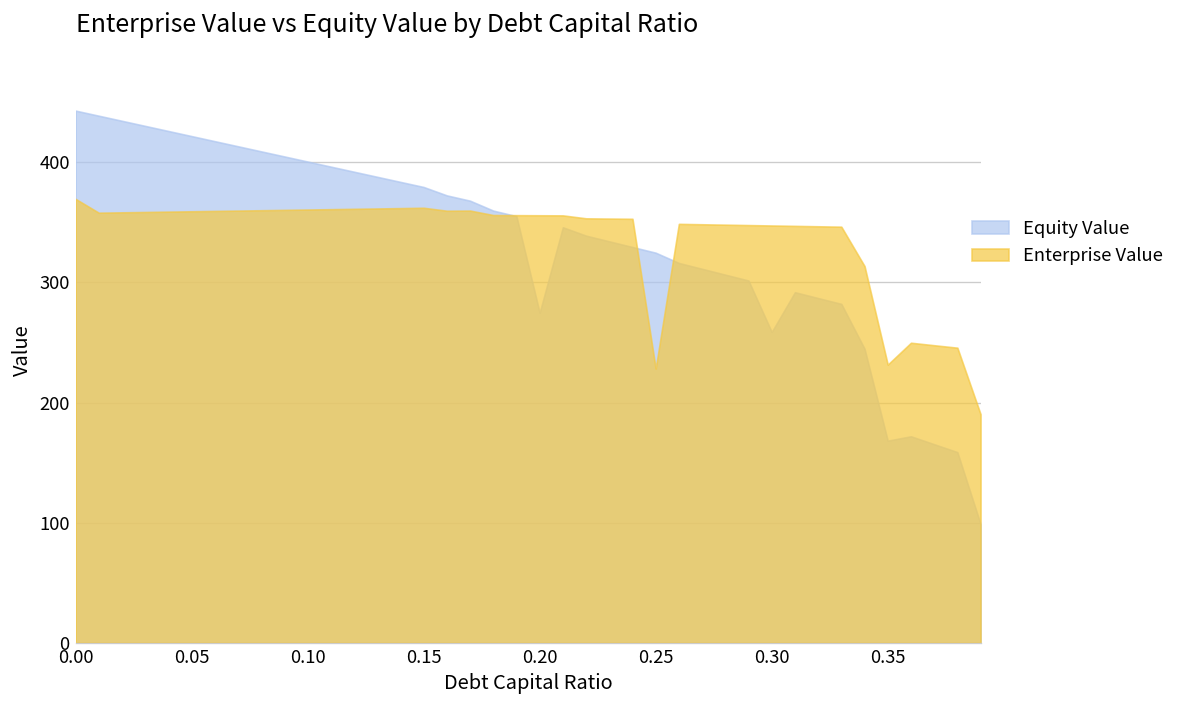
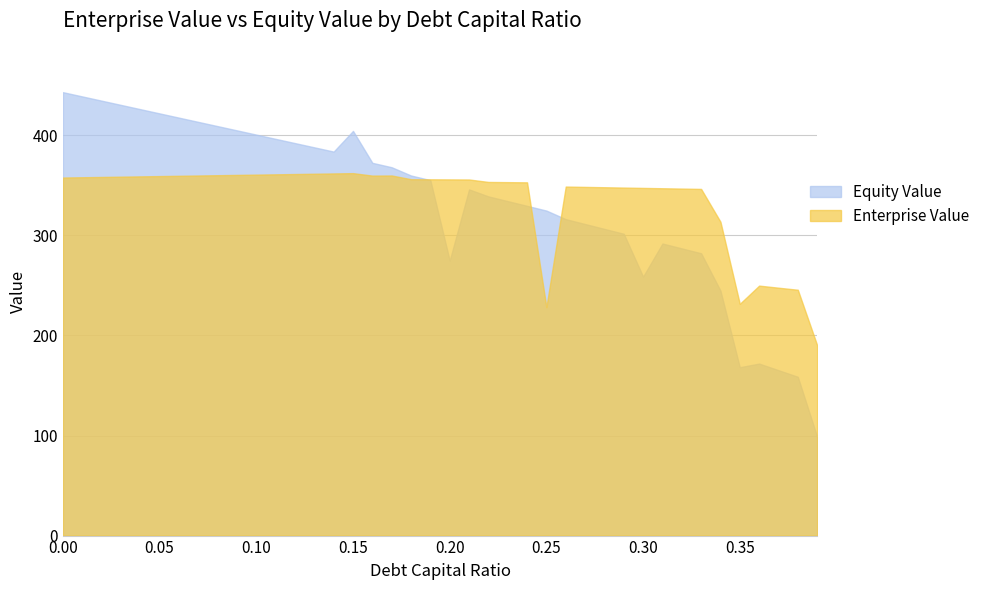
Enterprise Value, 0.00: 370 -> 358
Equity Value, 0.15: 380 -> 404
